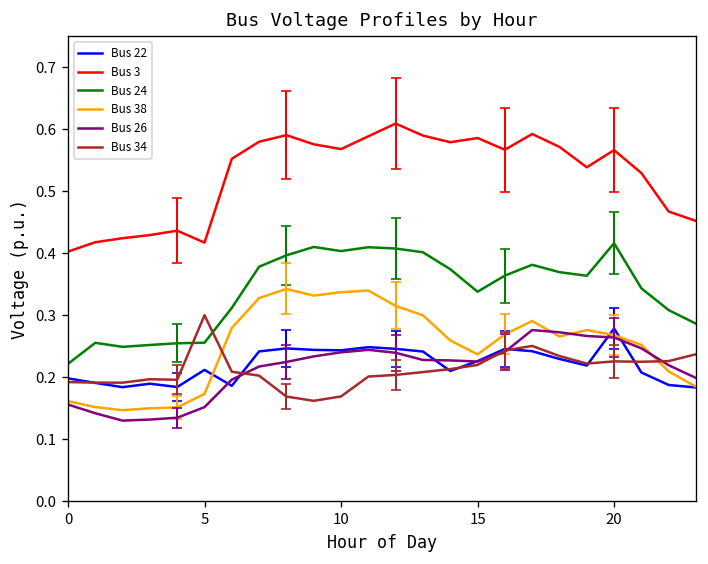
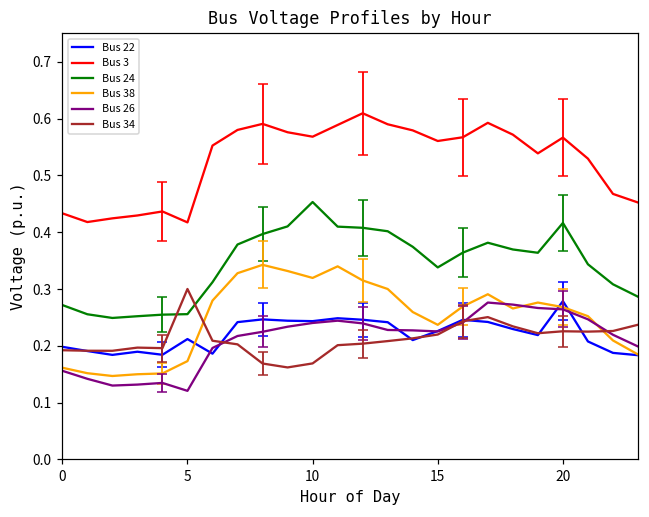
Bus 3, 0: 0.40 -> 0.43
Bus 24, 0: 0.22 -> 0.27
Bus 26, 5: 0.15 -> 0.12
Bus 24, 10: 0.40 -> 0.45
Bus 38, 10: 0.34 -> 0.32
Bus 3, 15: 0.59 -> 0.56
